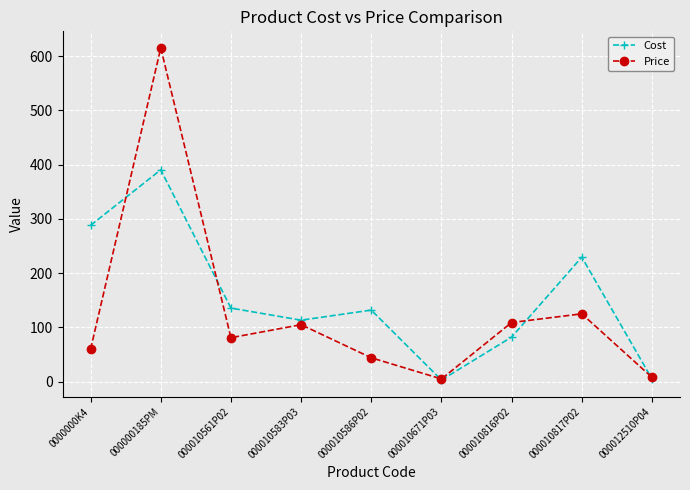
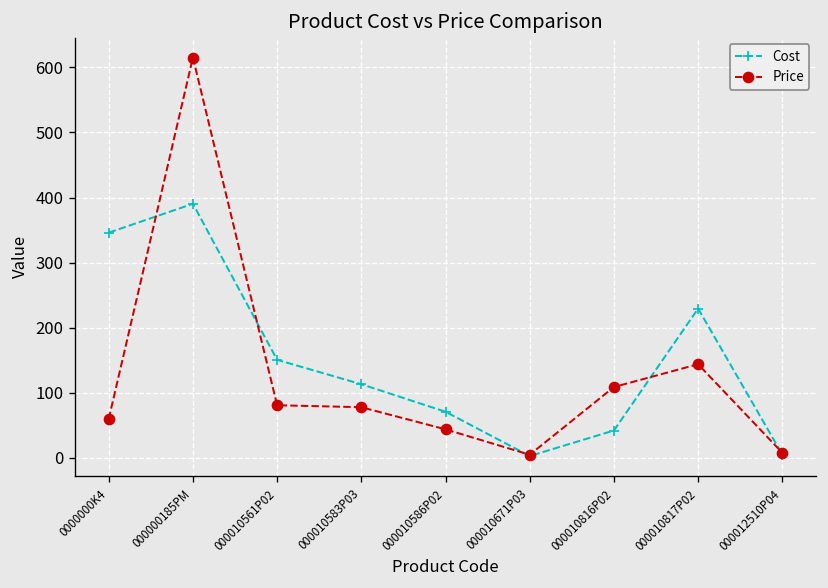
Cost, 0000000K4: 290 -> 350
Cost, 000010561P02: 140 -> 150
Price, 000010583P03: 110 -> 80
Cost, 000010586P02: 130 -> 70
Cost, 000010816P02: 80 -> 40
Price, 000010817P02: 130 -> 140
